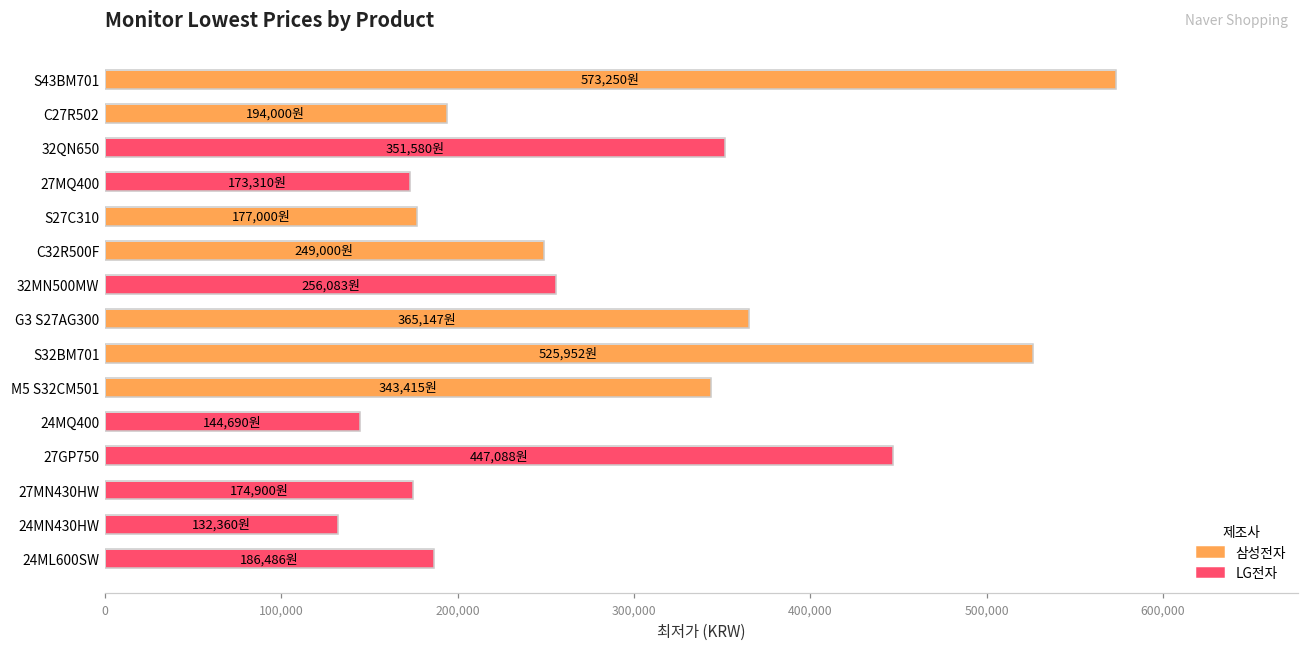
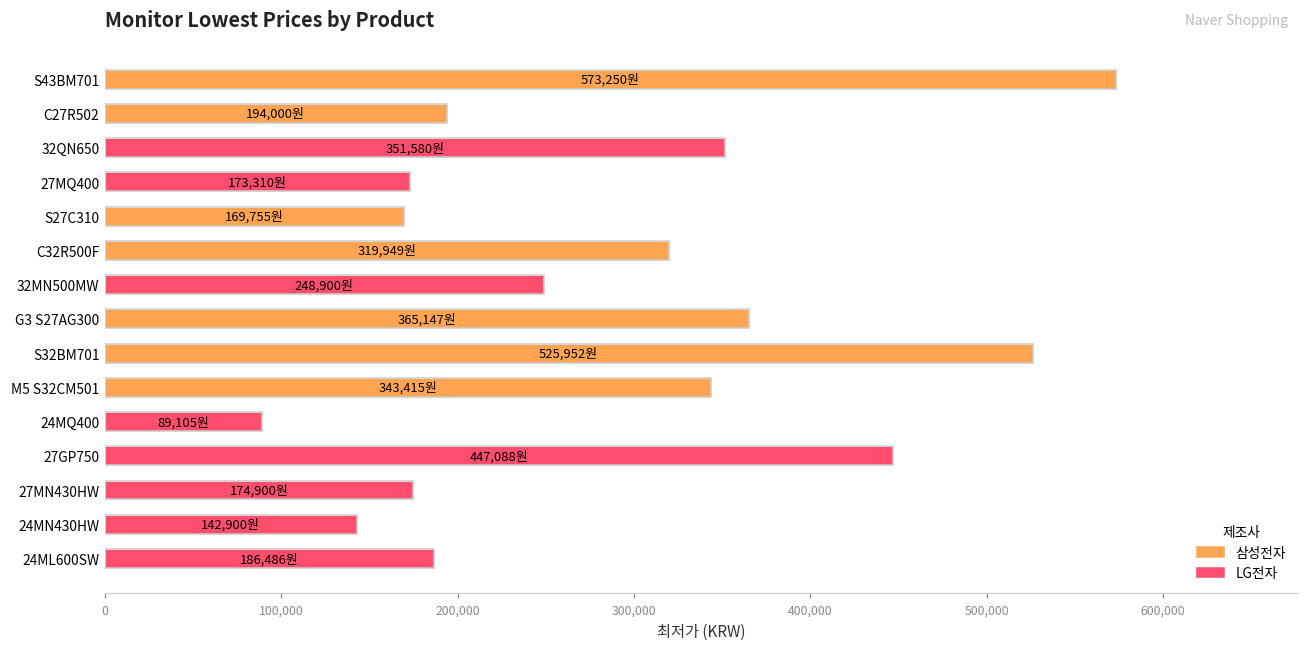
S27C310: 177,000원 -> 169,755원
C32R500F: 249,000원 -> 319,949원
32MN500MW: 256,083원 -> 248,900원
24MQ400: 144,690원 -> 89,105원
24MN430HW: 132,360원 -> 142,900원
